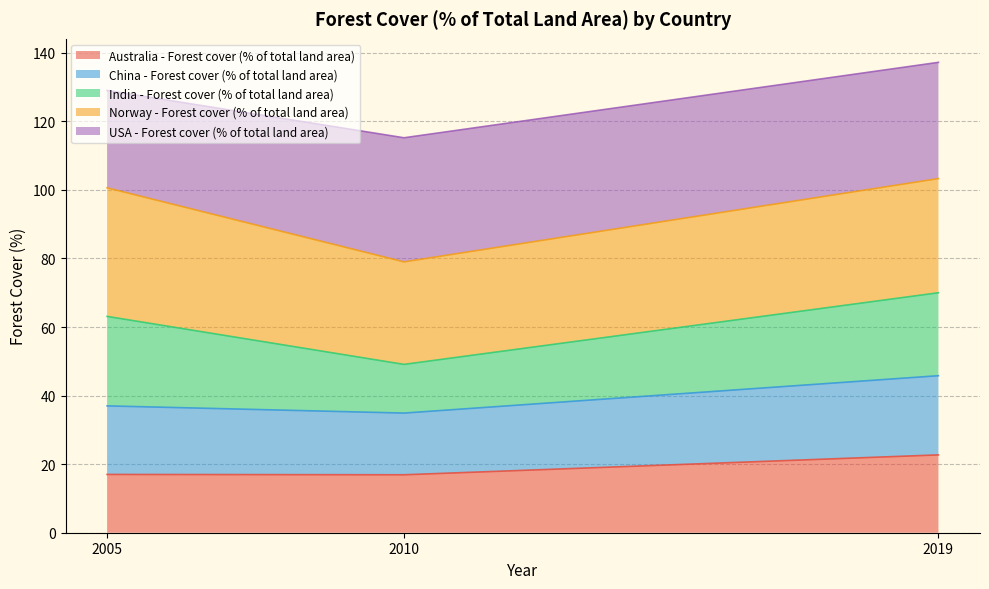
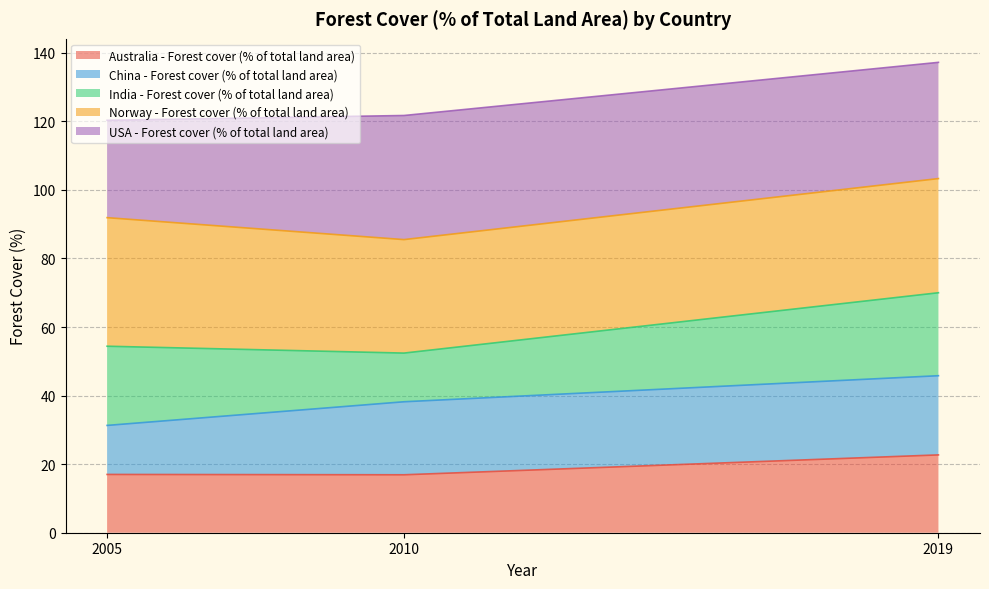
China - Forest cover (% of total land area), 2005: 20 -> 14
India - Forest cover (% of total land area), 2005: 26 -> 23
China - Forest cover (% of total land area), 2010: 18 -> 21
Norway - Forest cover (% of total land area), 2010: 30 -> 33
